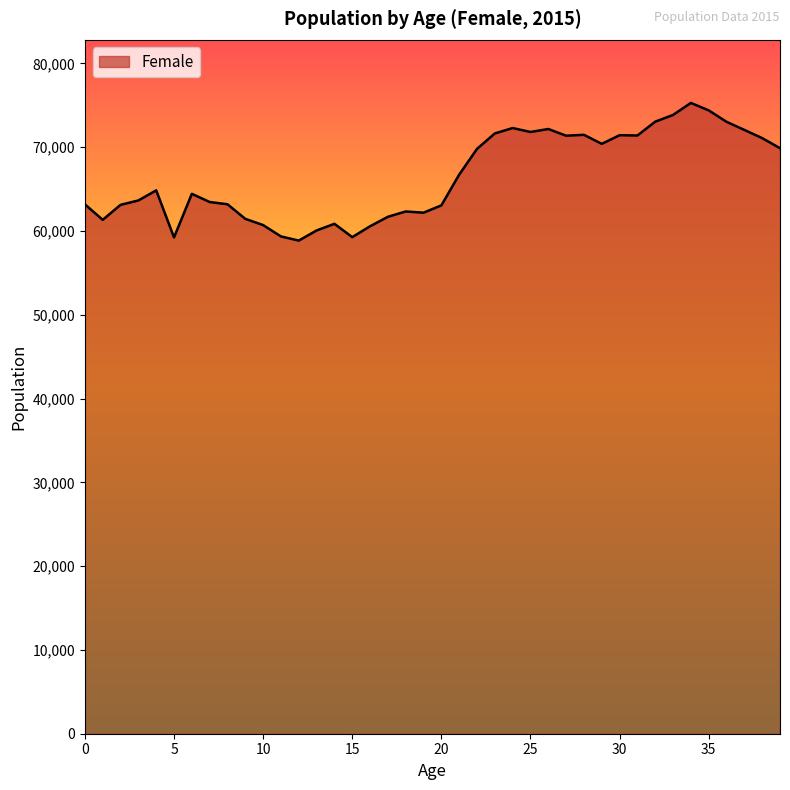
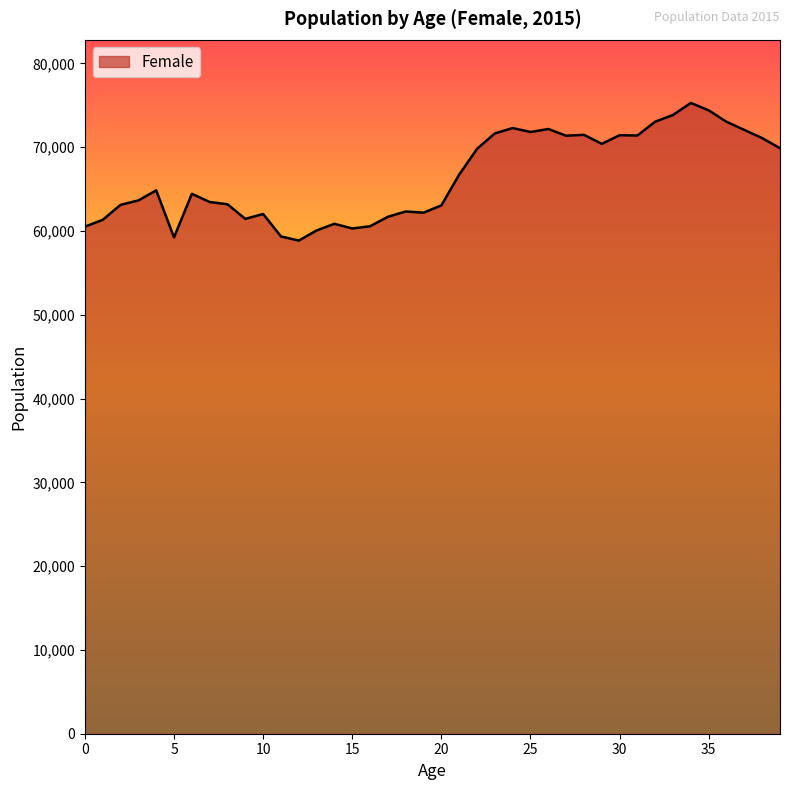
0: 63,000 -> 61,000
10: 61,000 -> 62,000
15: 59,000 -> 60,000
